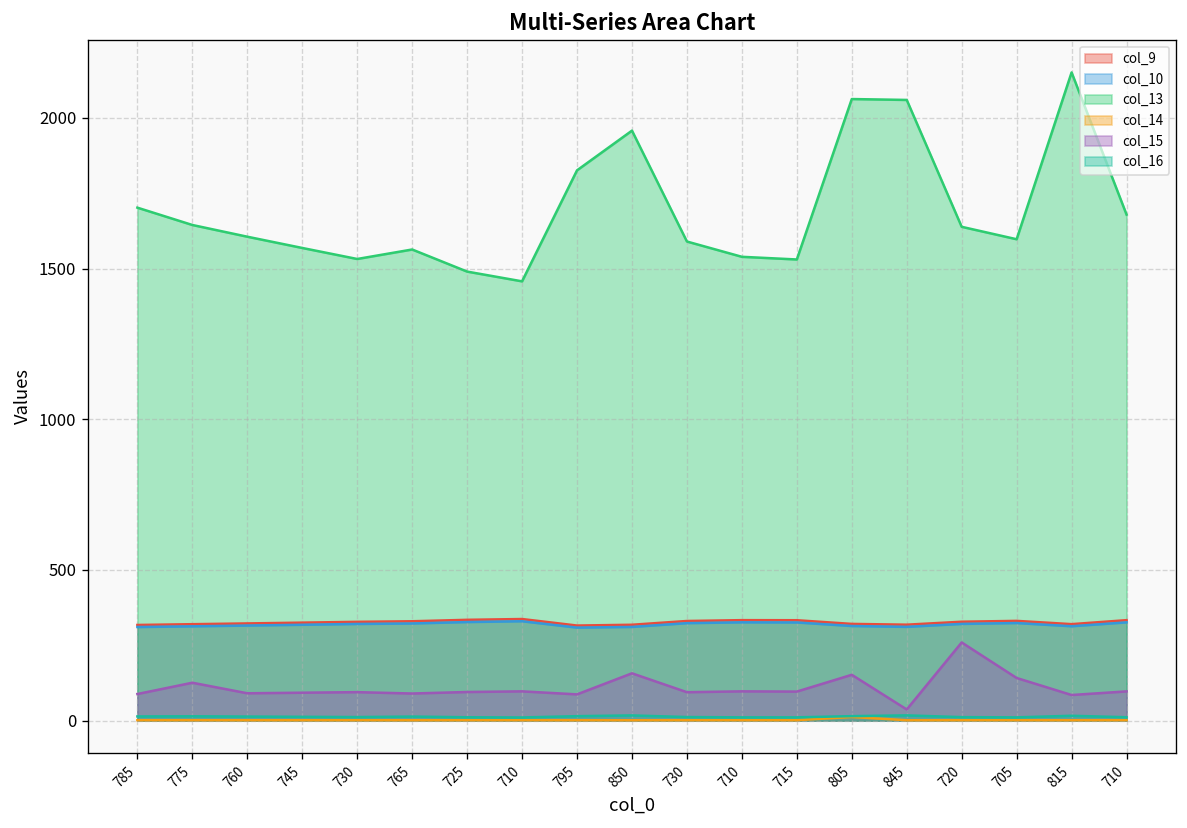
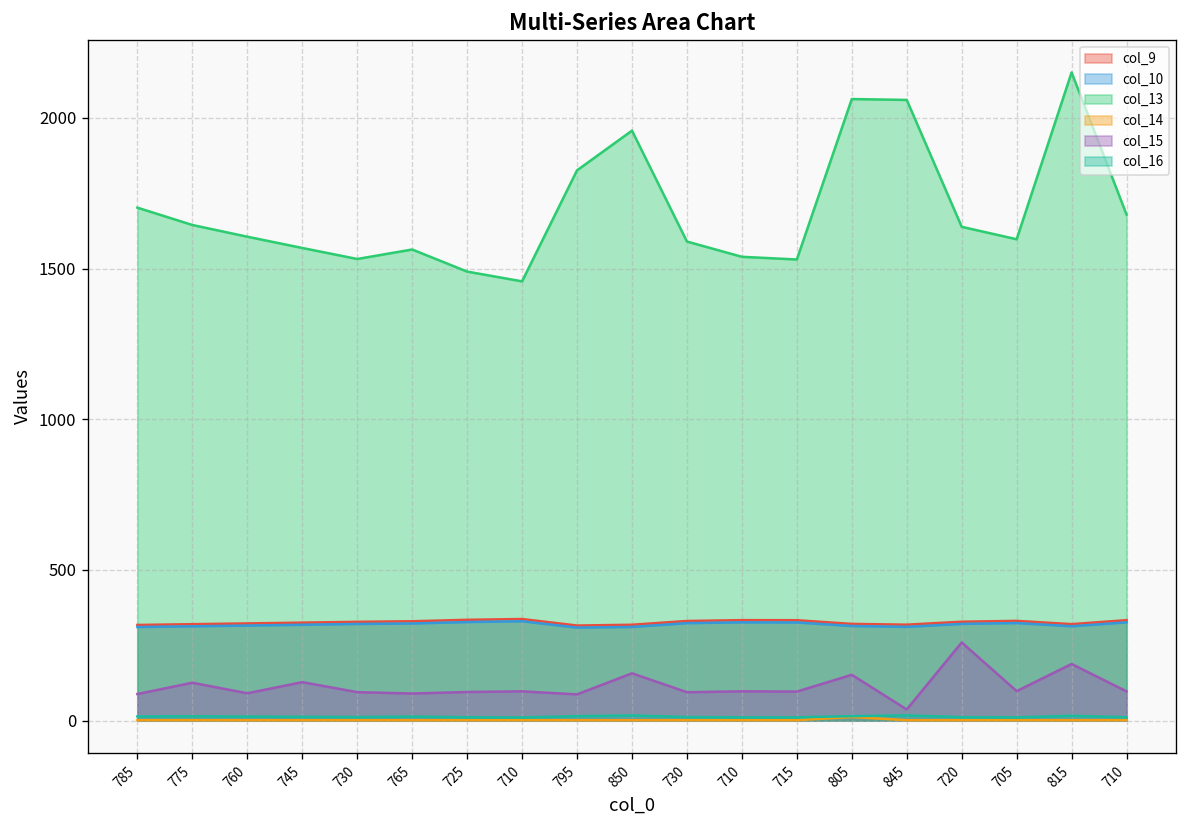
col_15, 745: 90 -> 130
col_15, 705: 140 -> 100
col_15, 815: 90 -> 190
